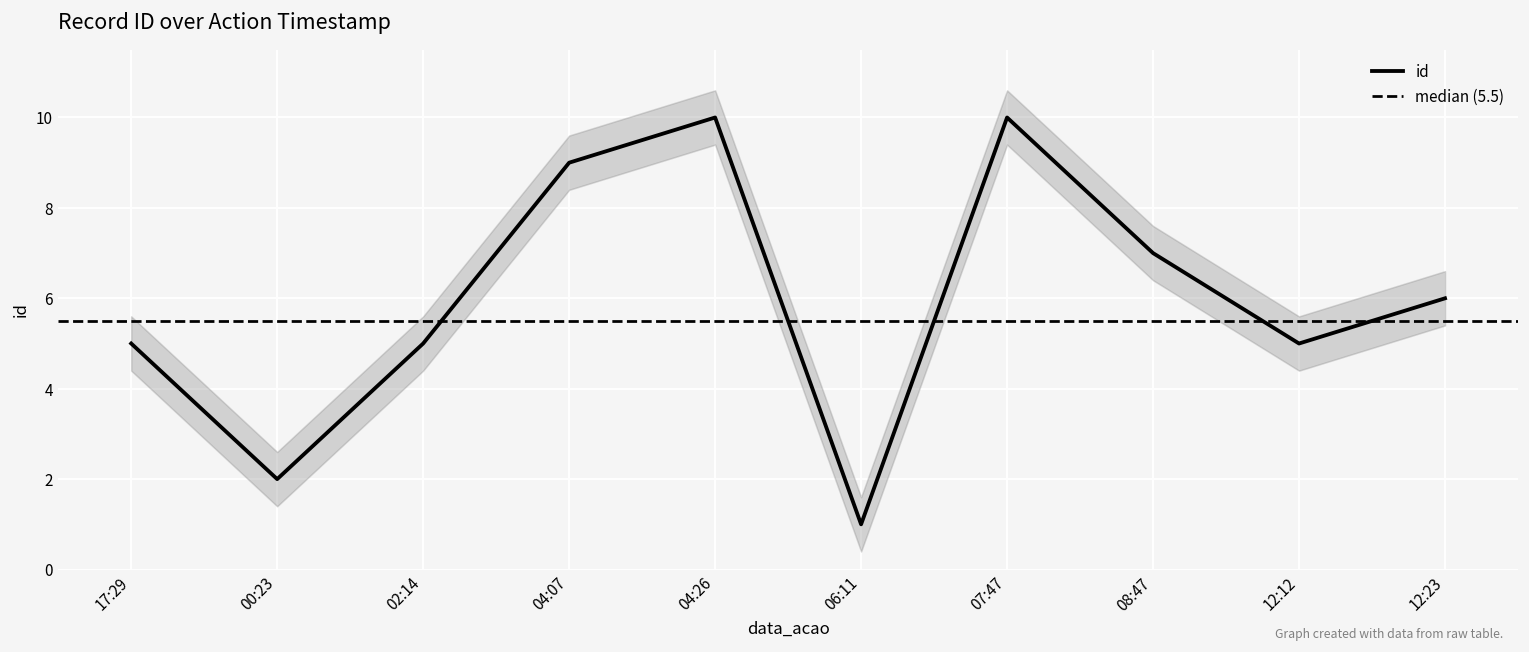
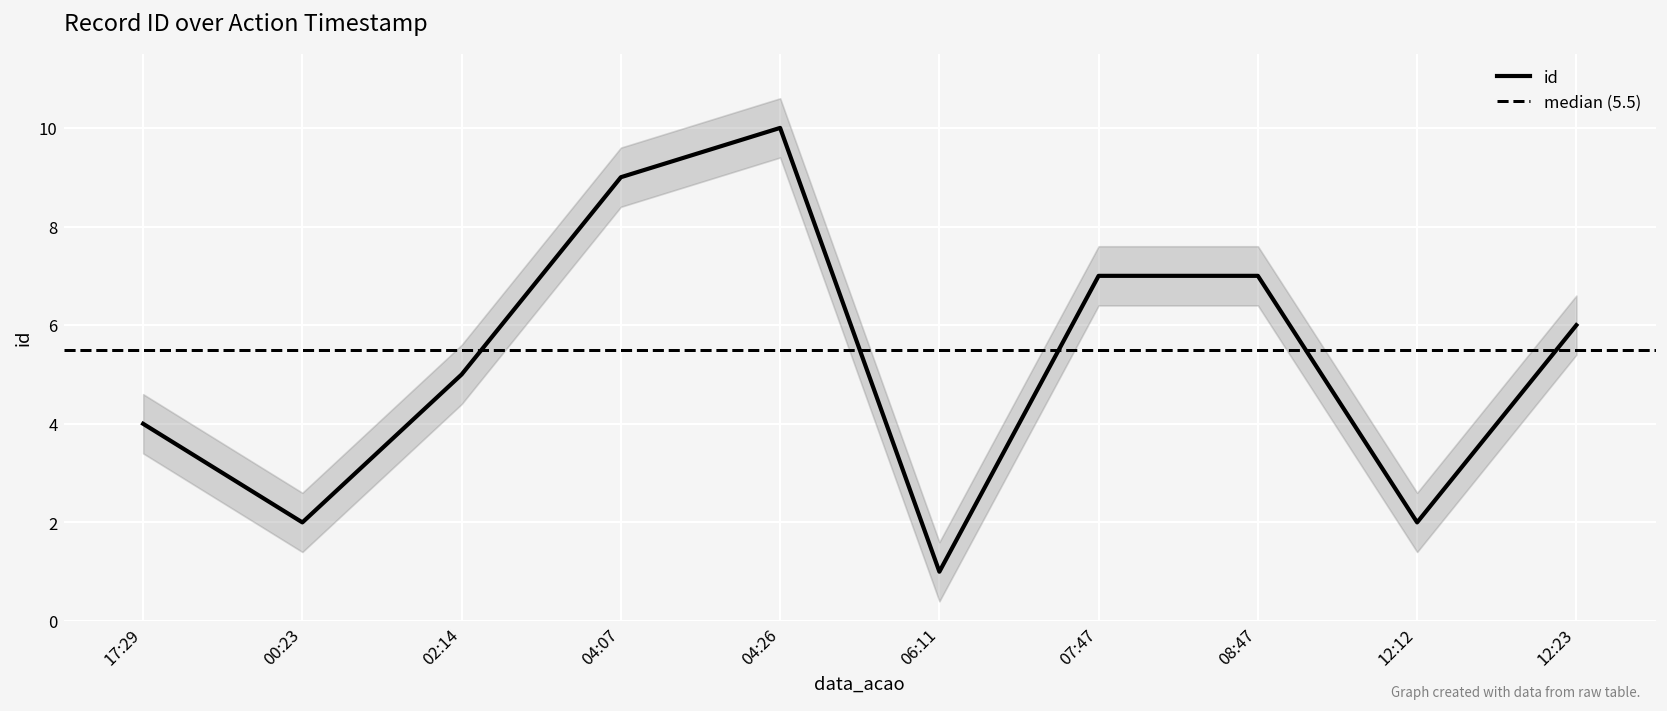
id, 17:29: 5 -> 4
id, 07:47: 10 -> 7
id, 12:12: 5 -> 2
